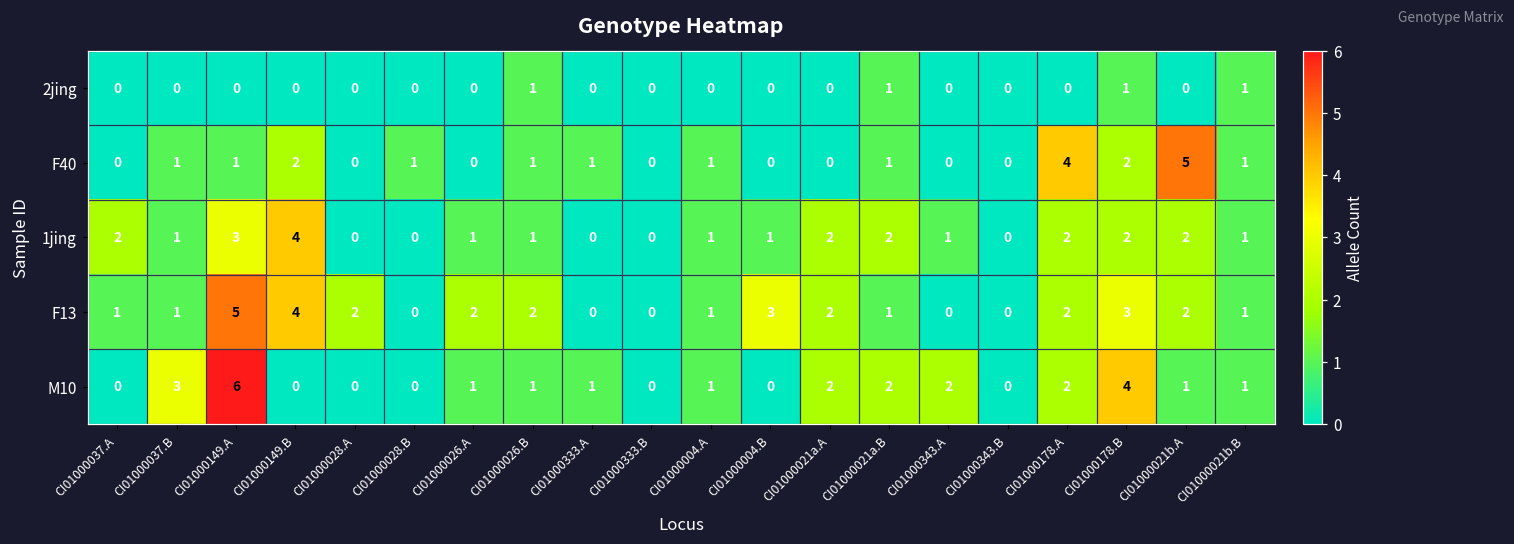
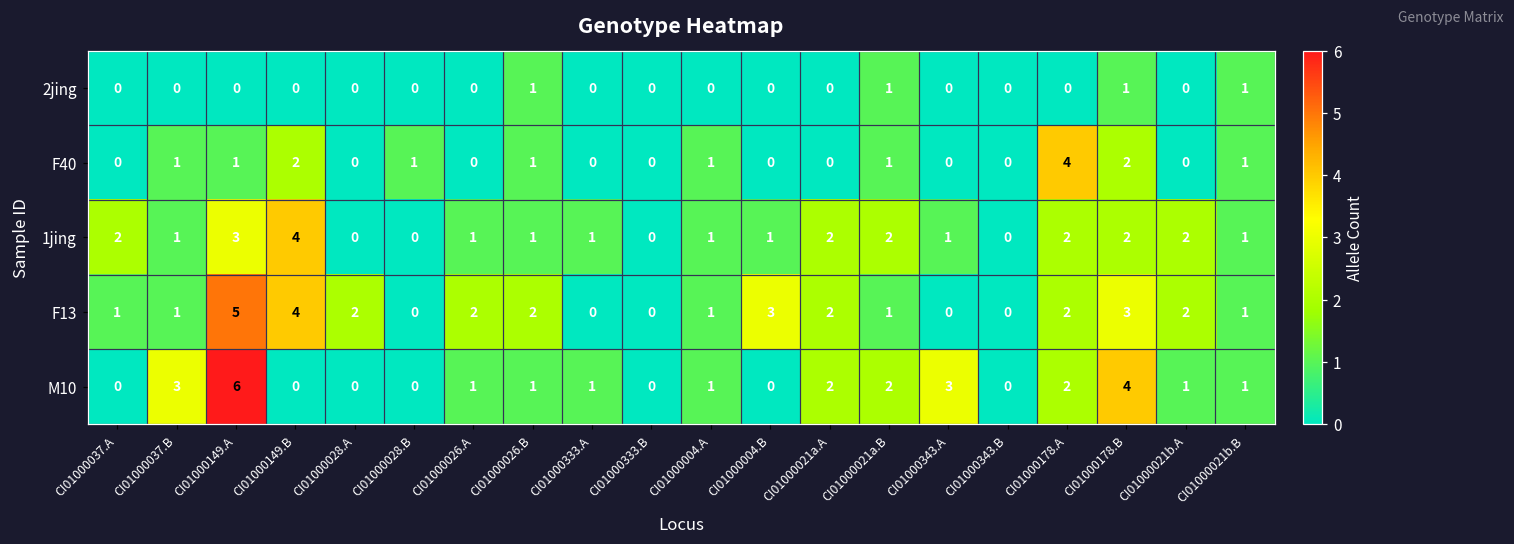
F40, CI01000333.A: 1 -> 0
F40, CI01000021b.A: 5 -> 0
1jing, CI01000333.A: 0 -> 1
M10, CI01000343.A: 2 -> 3
